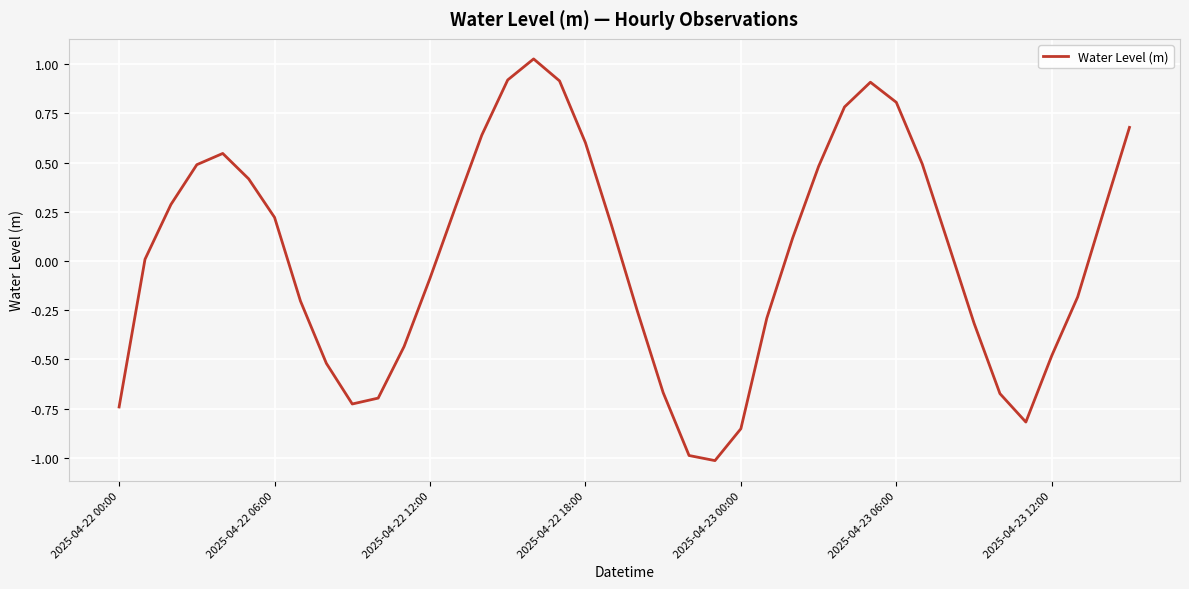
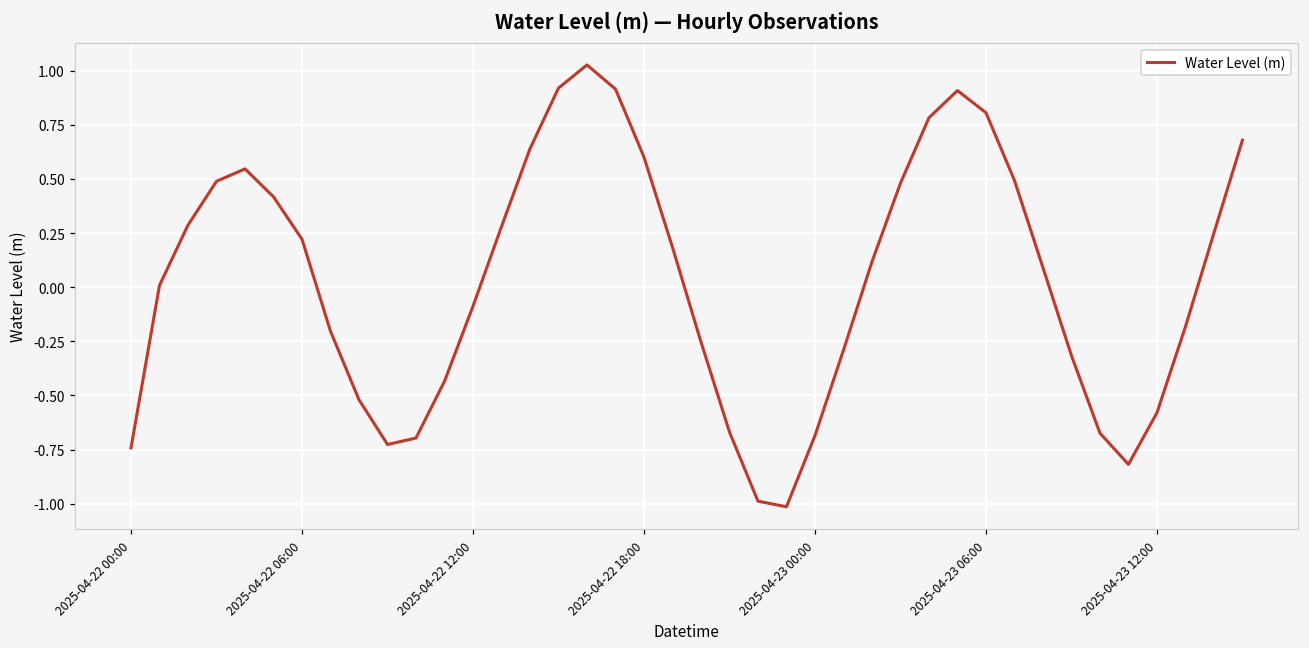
2025-04-23 00:00: -0.85 -> -0.69
2025-04-23 12:00: -0.48 -> -0.58
